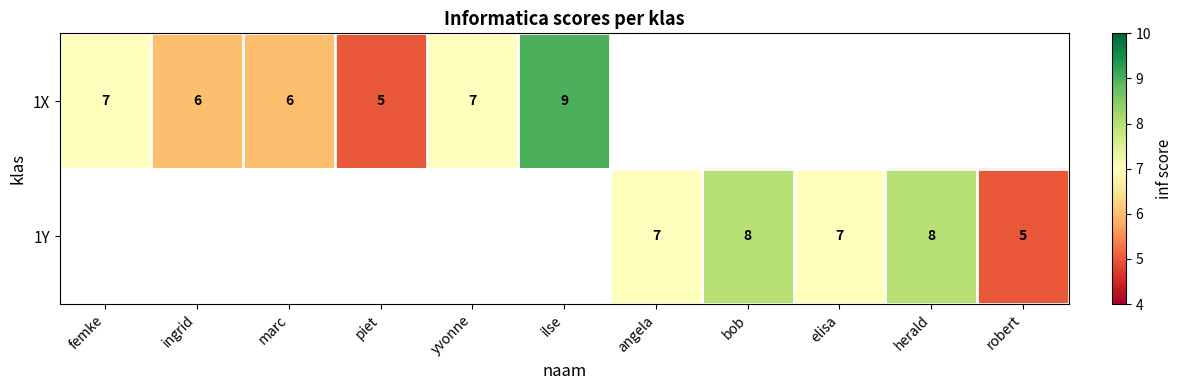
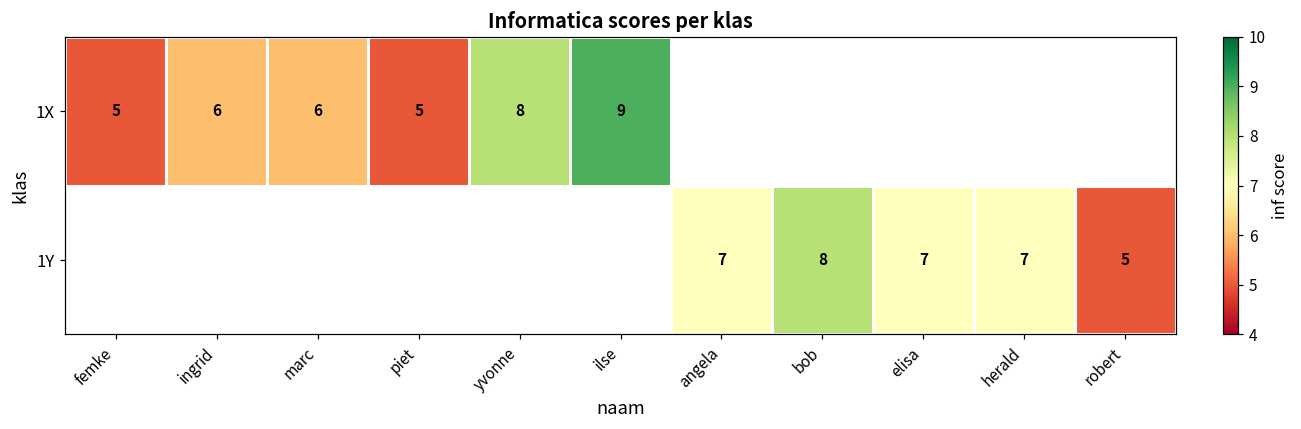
1X, femke: 7 -> 5
1X, yvonne: 7 -> 8
1Y, herald: 8 -> 7
